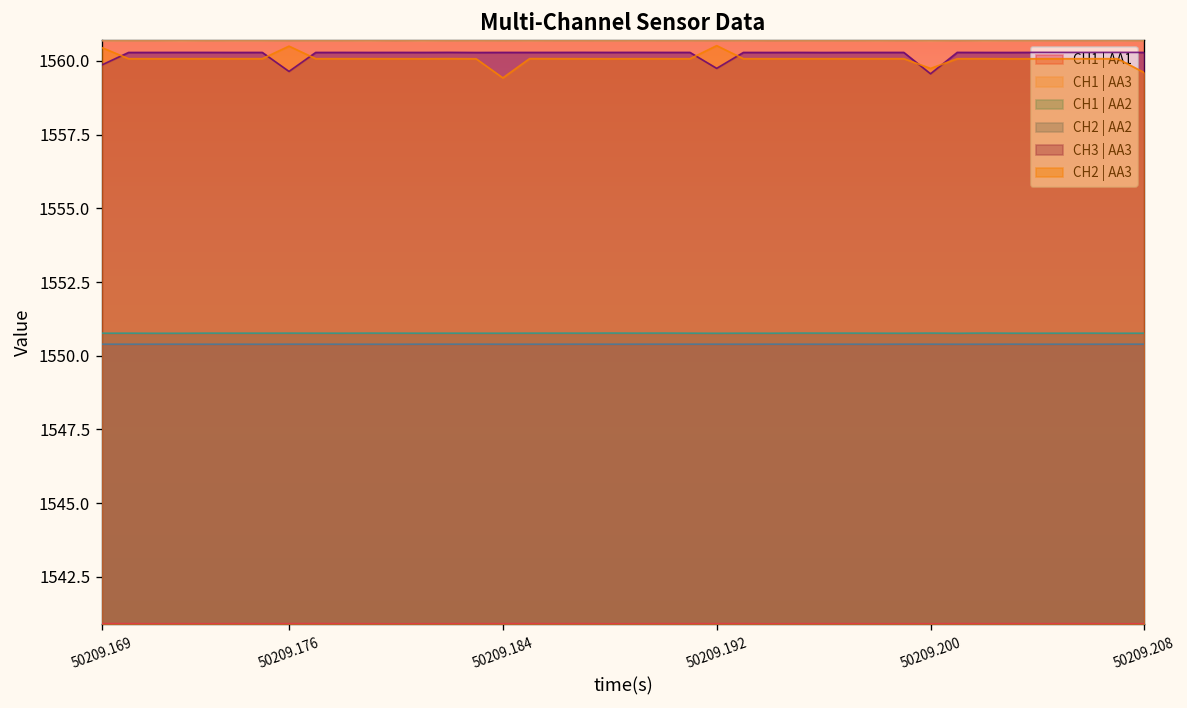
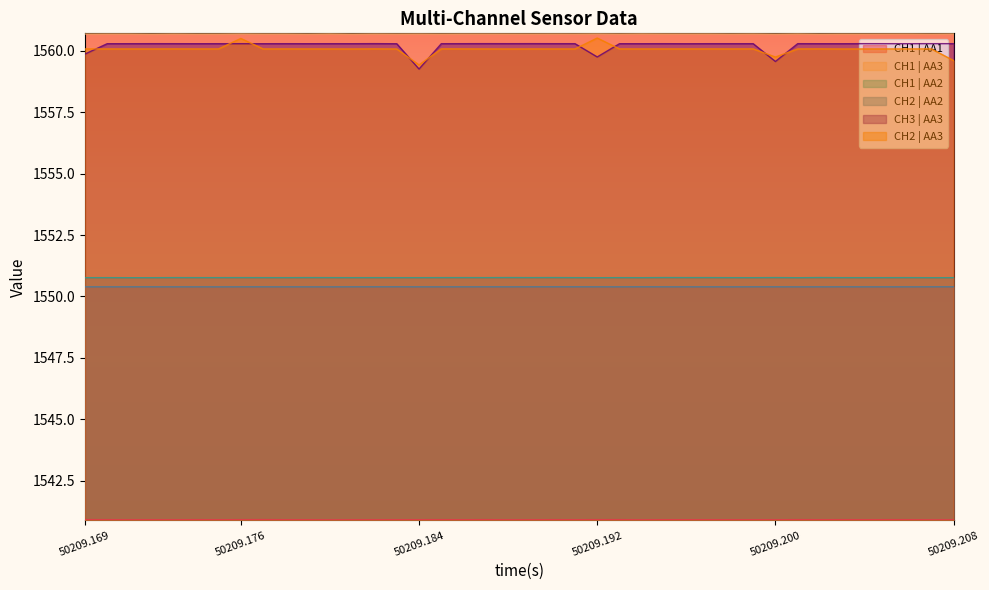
CH2 | AA3, 50209.169: 1560.4 -> 1560.1
CH3 | AA3, 50209.176: 1559.6 -> 1560.3
CH3 | AA3, 50209.184: 1560.3 -> 1559.3
